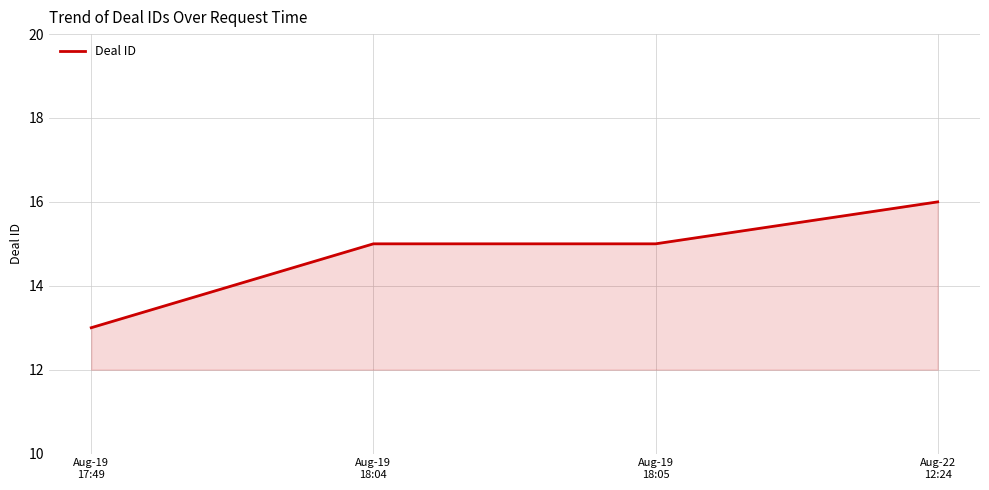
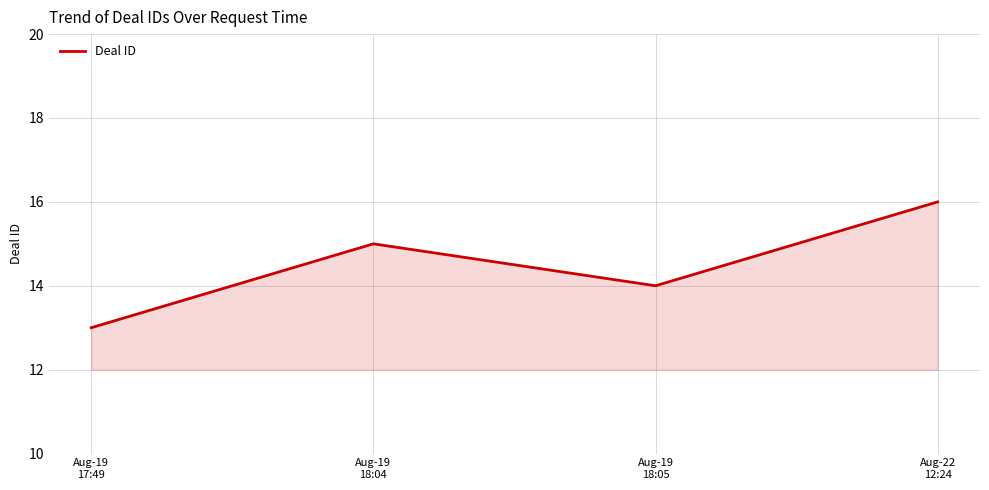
Aug-19 18:05: 15 -> 14
